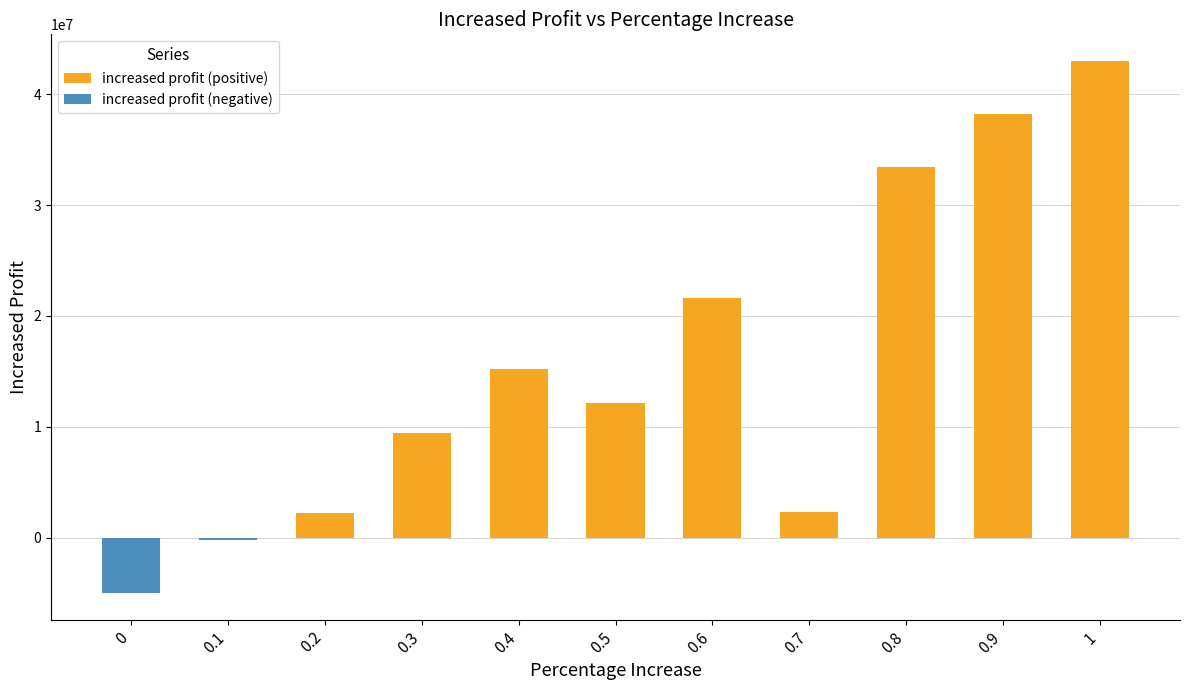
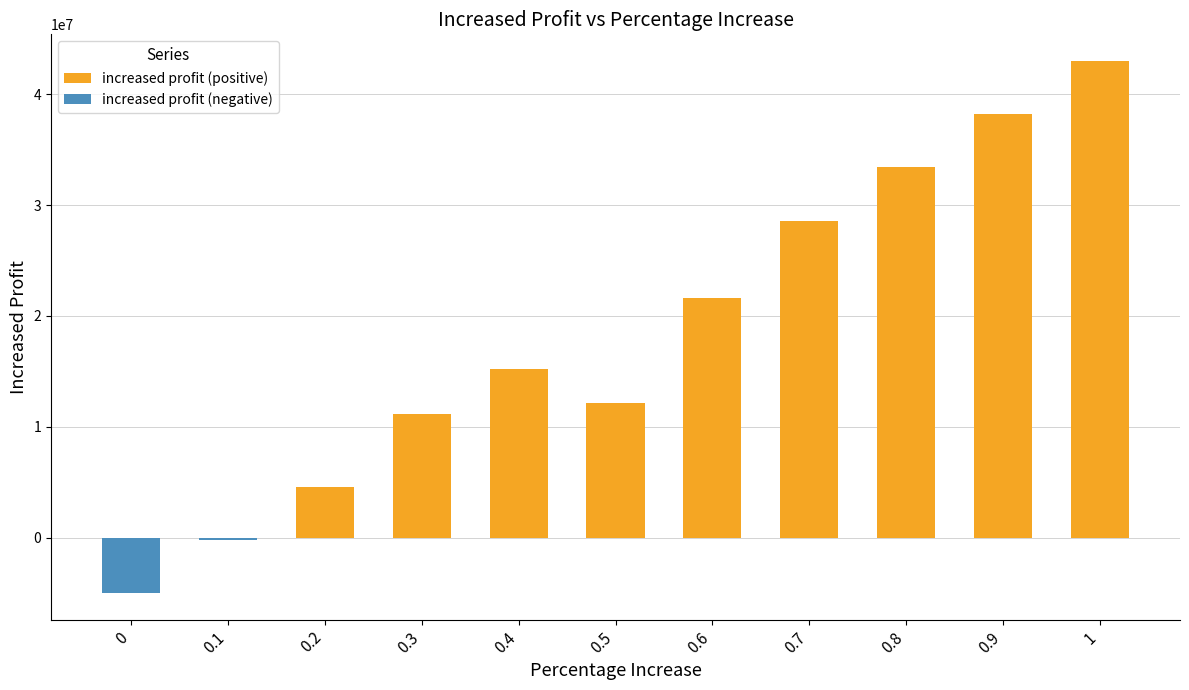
increased profit (positive), 0.2: 2200000 -> 4600000
increased profit (positive), 0.3: 9400000 -> 11100000
increased profit (positive), 0.7: 2300000 -> 28600000
